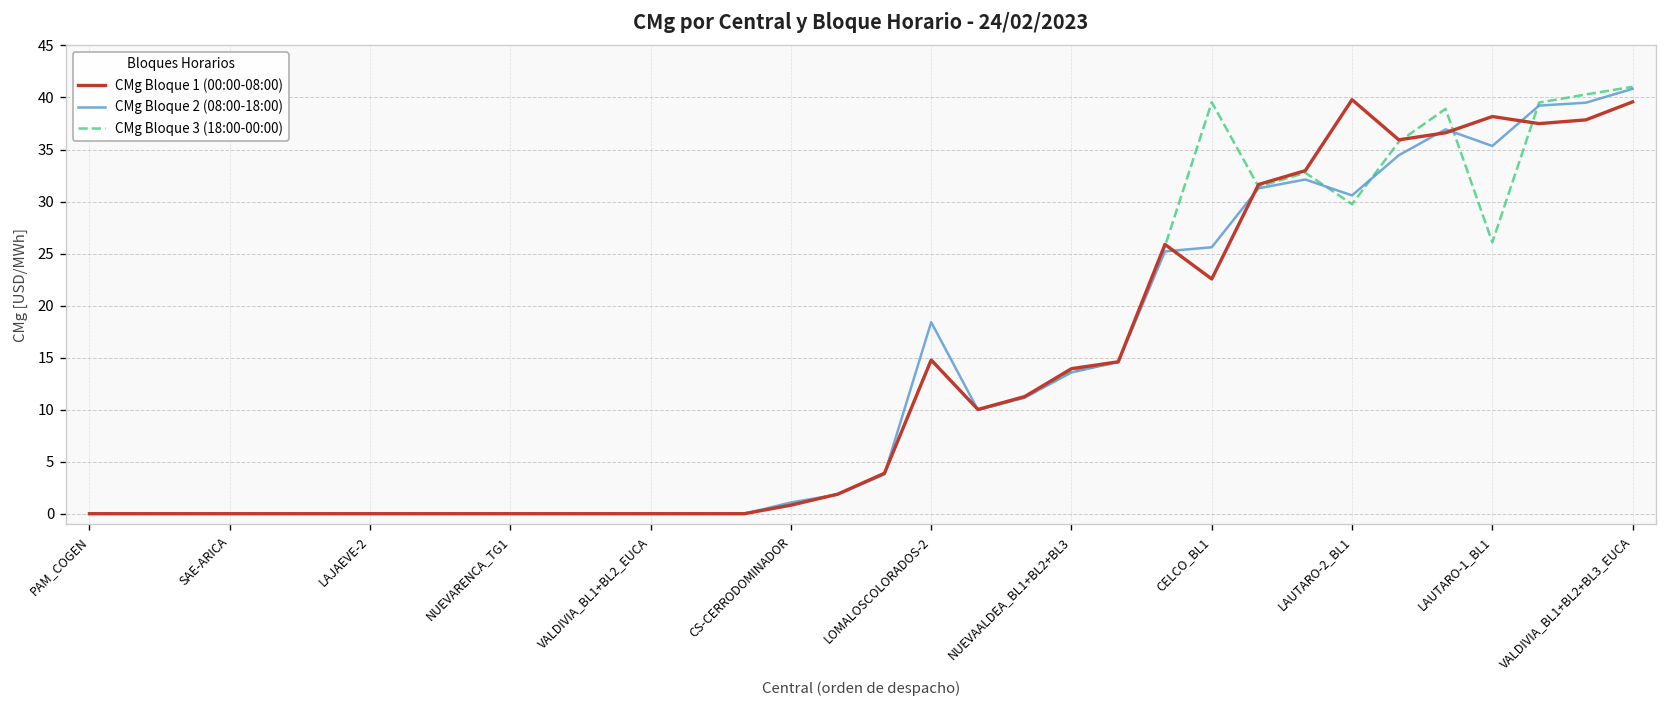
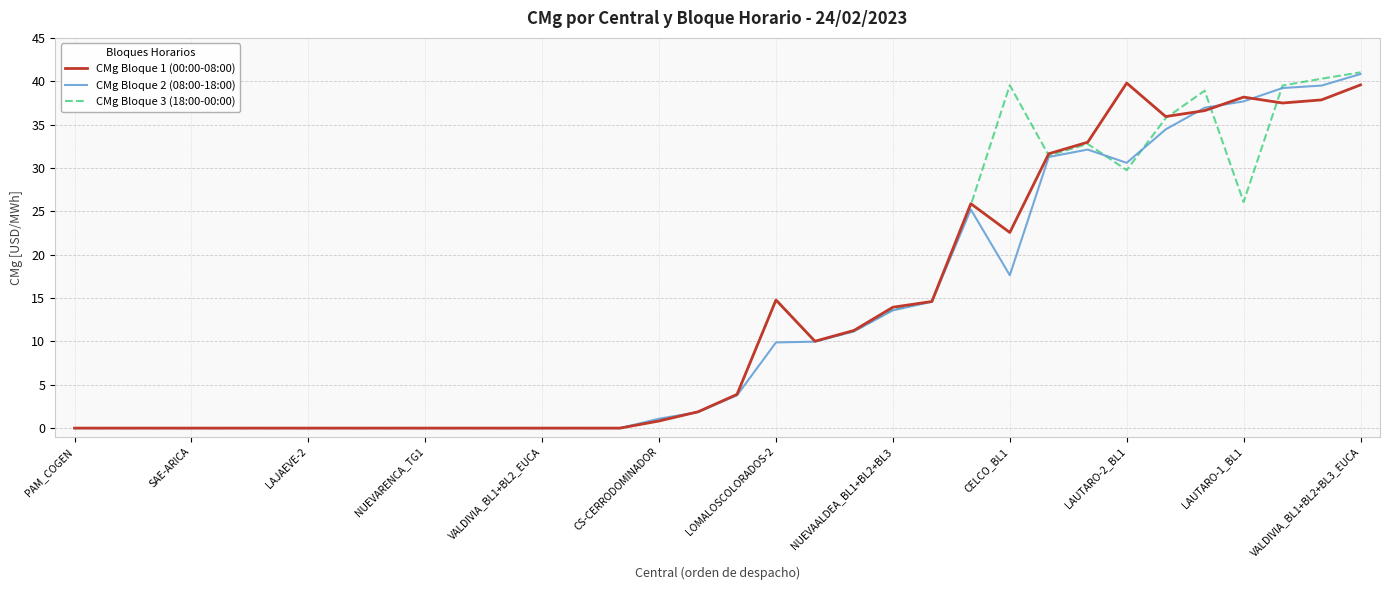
CMg Bloque 2 (08:00-18:00), LOMALOSCOLORADOS-2: 18 -> 10
CMg Bloque 2 (08:00-18:00), CELCO_BL1: 26 -> 18
CMg Bloque 2 (08:00-18:00), LAUTARO-1_BL1: 35 -> 38
